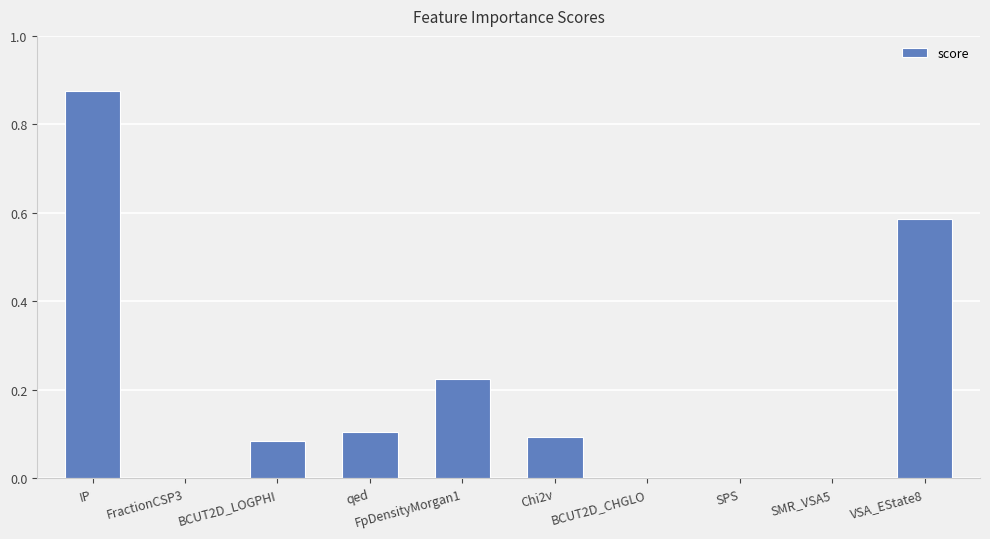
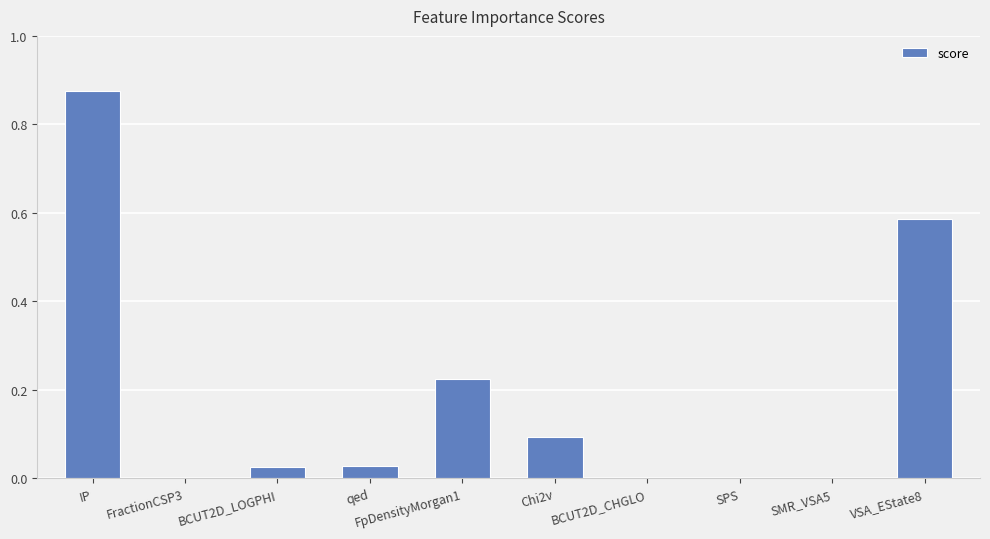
BCUT2D_LOGPHI: 0.08 -> 0.03
qed: 0.10 -> 0.03
